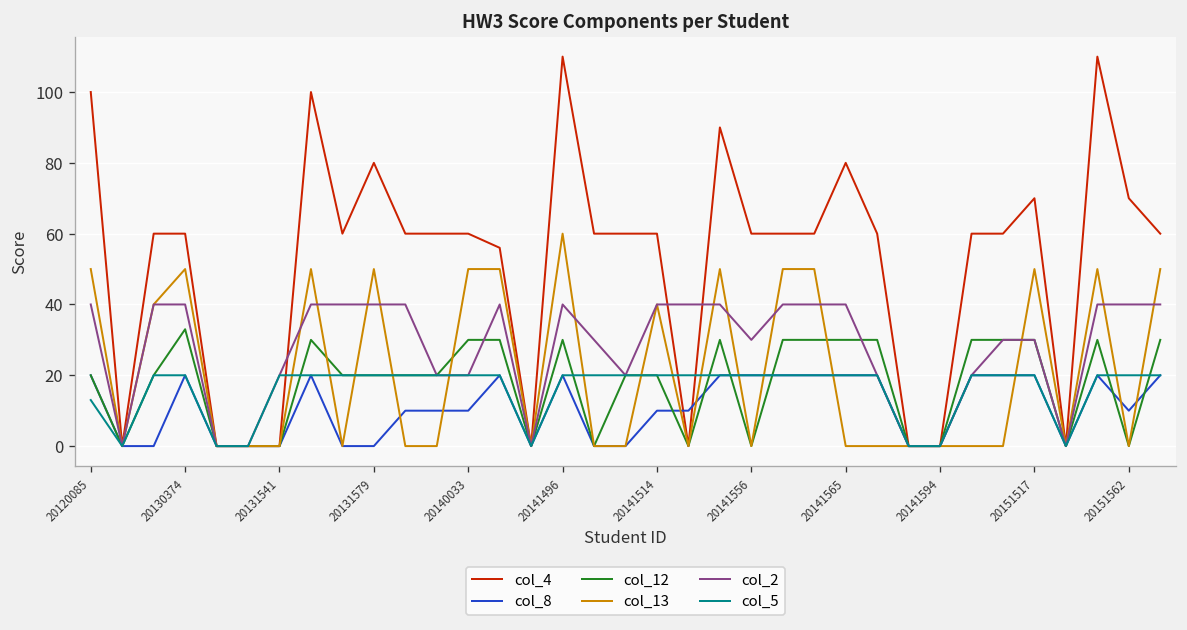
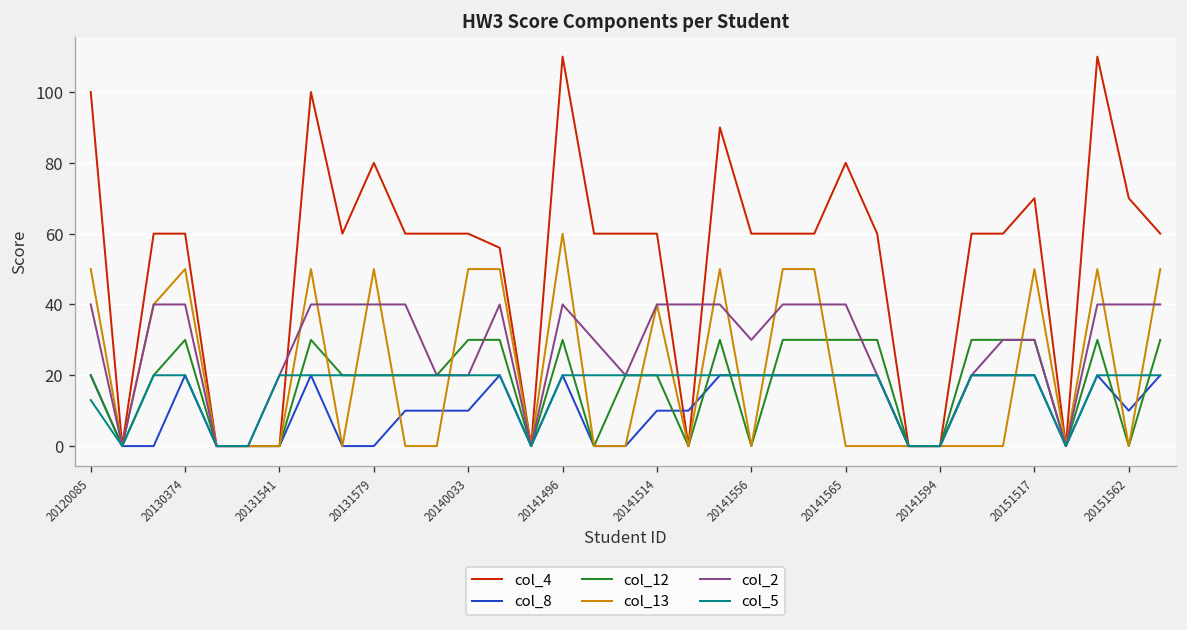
col_12, 20130374: 33 -> 30
